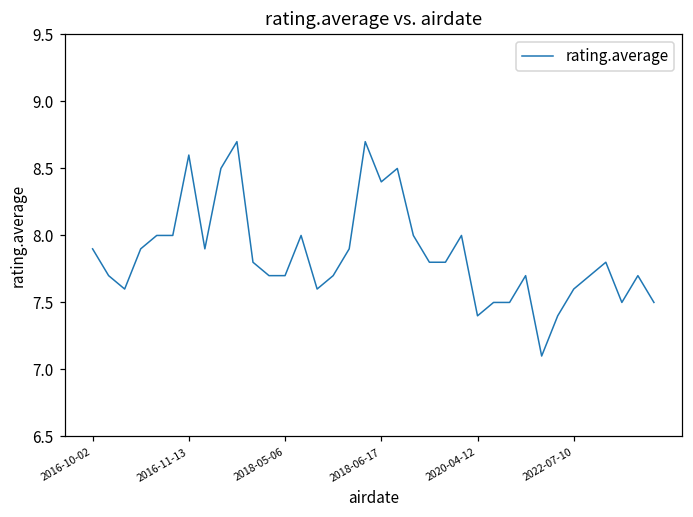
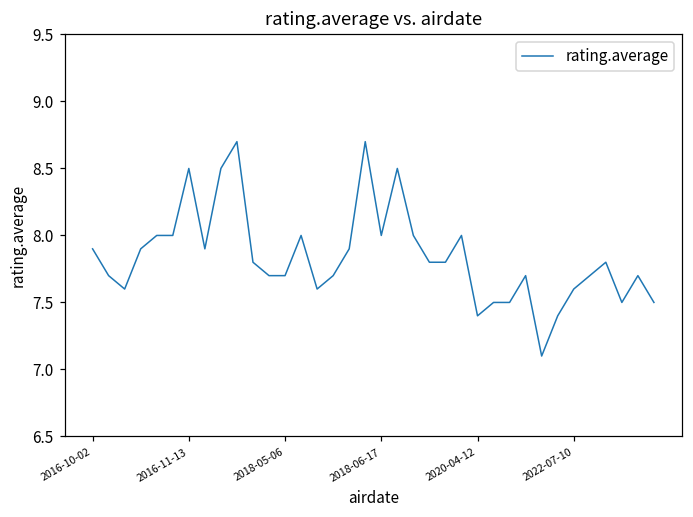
2016-11-13: 8.6 -> 8.5
2018-06-17: 8.4 -> 8.0
